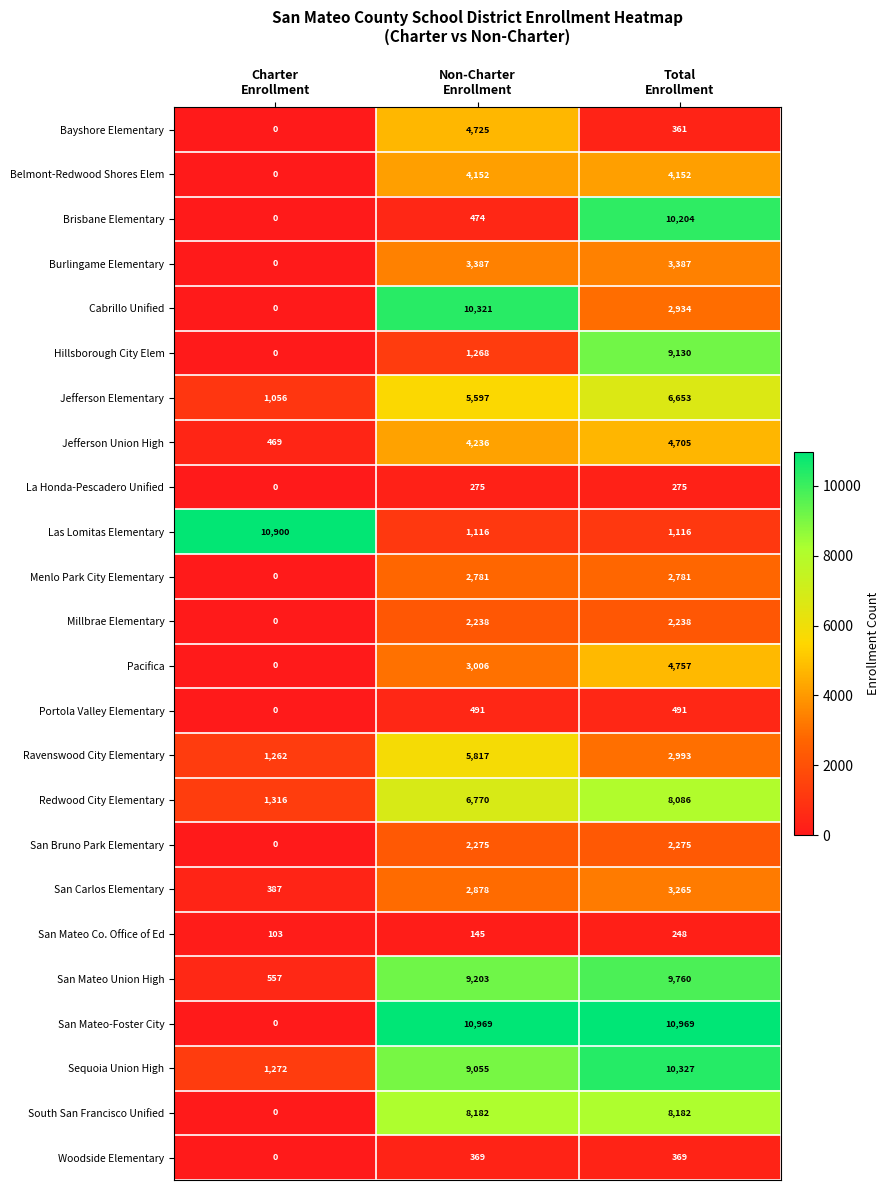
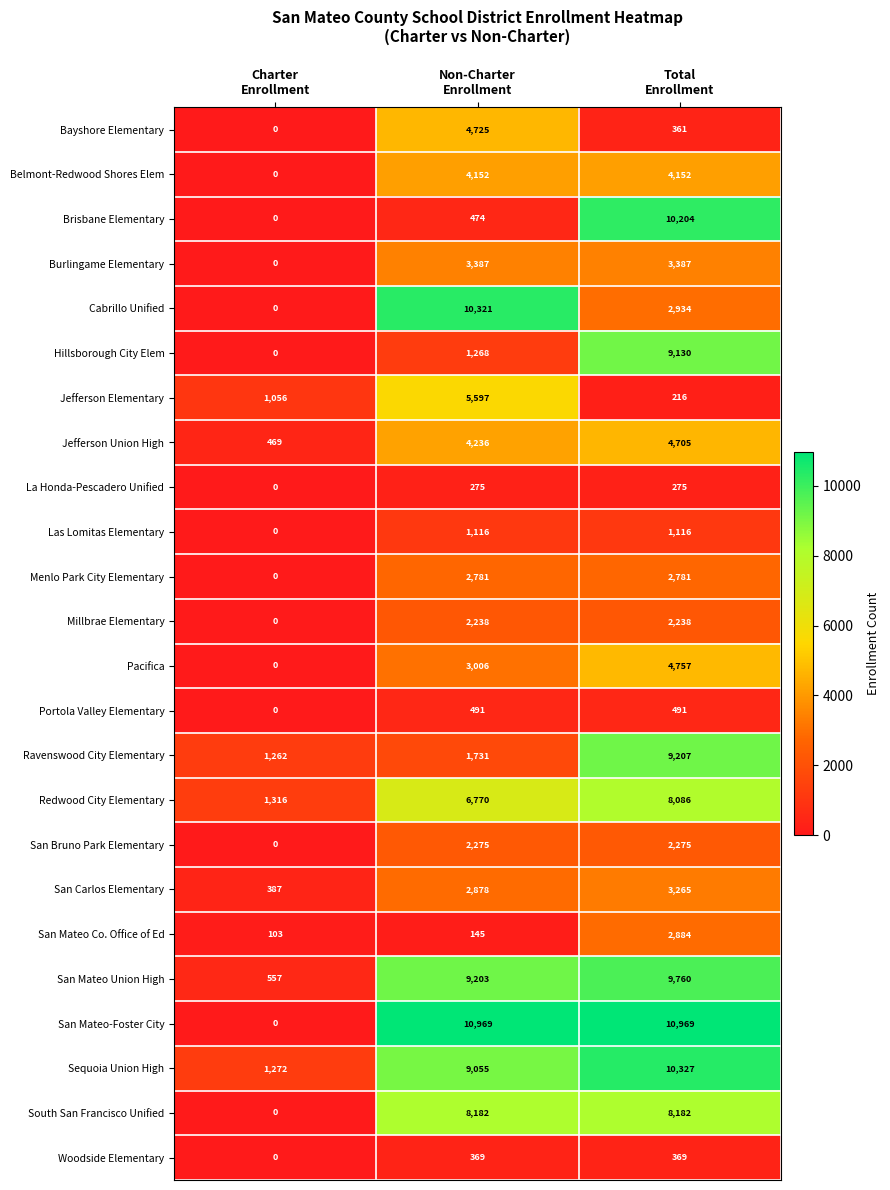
Jefferson Elementary, Total Enrollment: 6,653 -> 216
Las Lomitas Elementary, Charter Enrollment: 10,900 -> 0
Ravenswood City Elementary, Non-Charter Enrollment: 5,817 -> 1,731
Ravenswood City Elementary, Total Enrollment: 2,993 -> 9,207
San Mateo Co. Office of Ed, Total Enrollment: 248 -> 2,884
